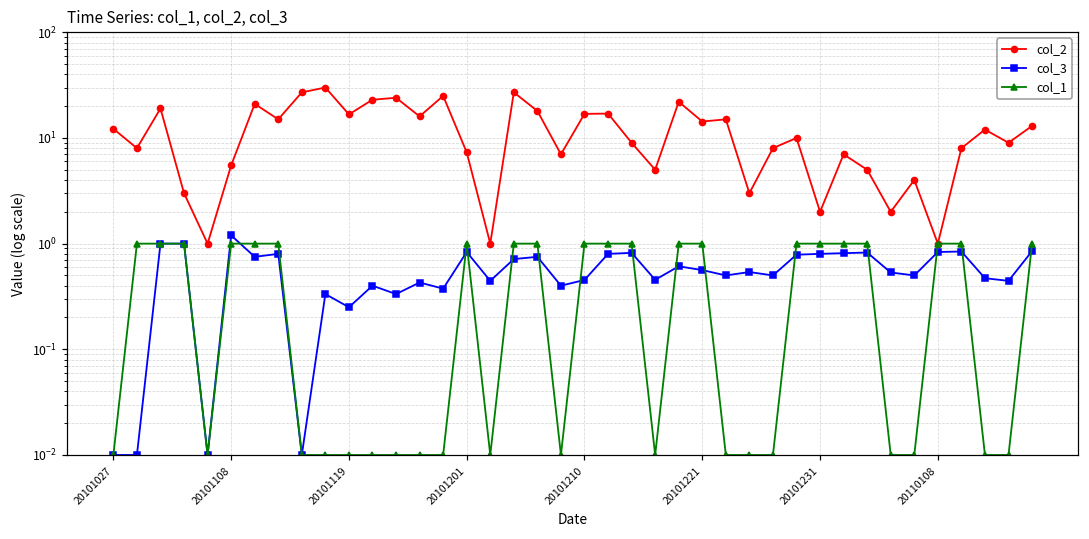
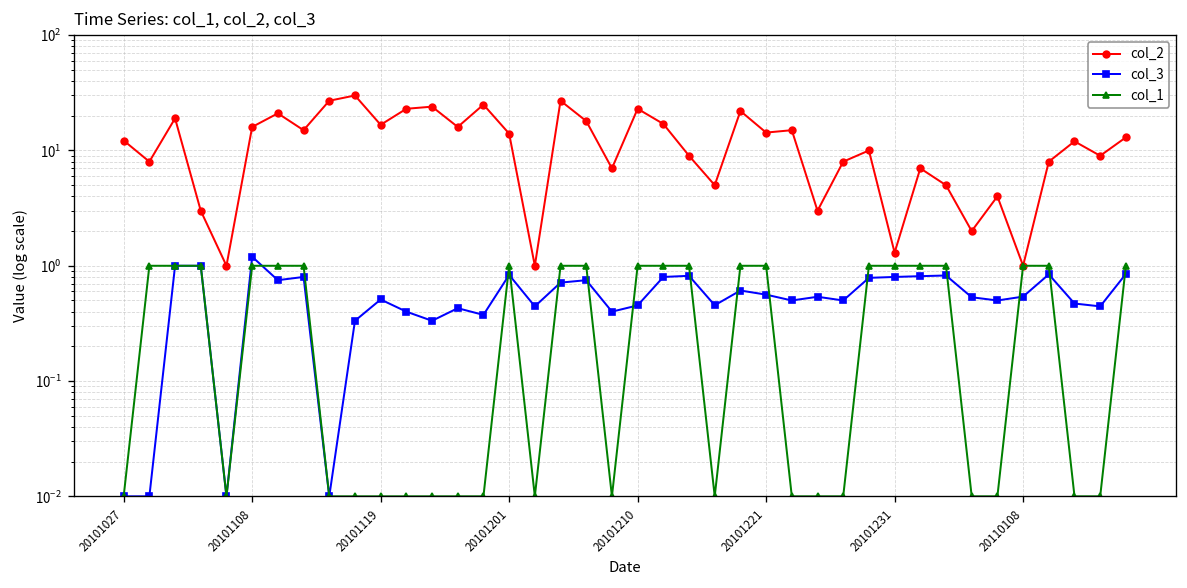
col_2, 20101108: 6 -> 16
col_3, 20101119: 0.25 -> 0.5
col_2, 20101201: 7 -> 14
col_2, 20101210: 17 -> 23
col_2, 20101231: 2.0 -> 1.3
col_3, 20110108: 0.8 -> 0.5
